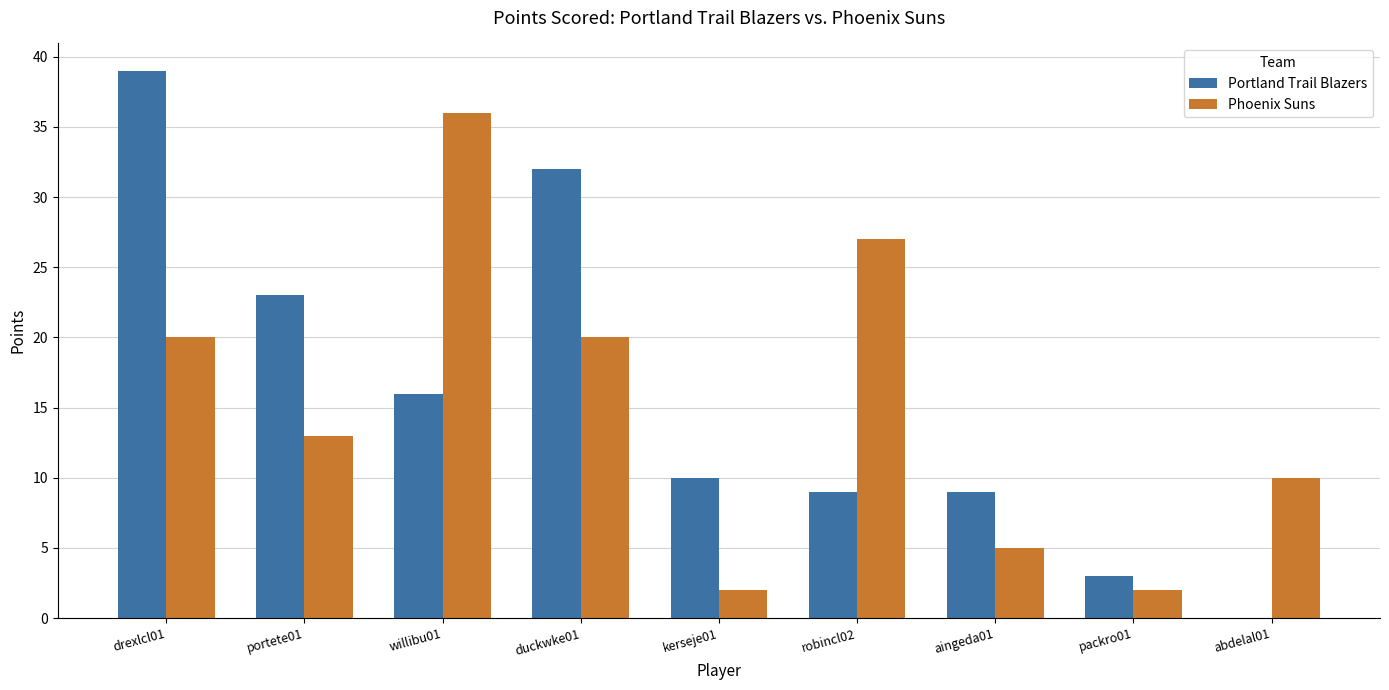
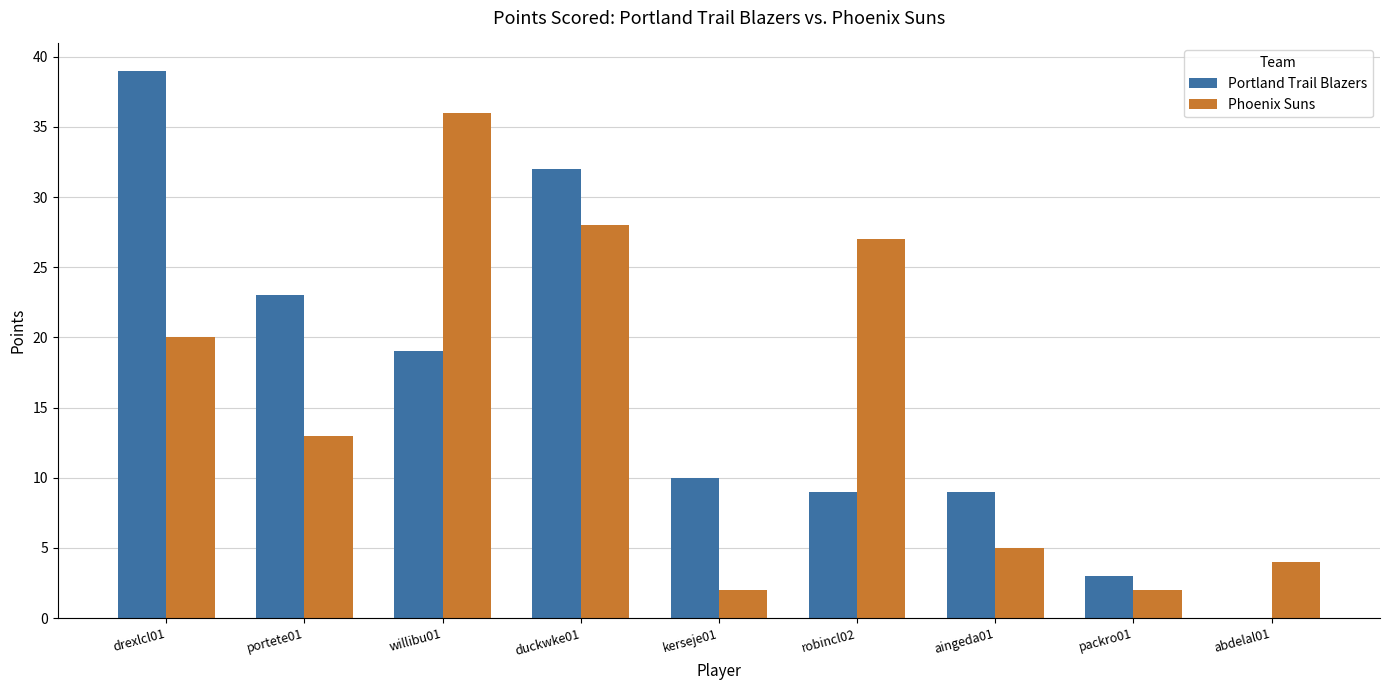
Portland Trail Blazers, willibu01: 16 -> 19
Phoenix Suns, duckwke01: 20 -> 28
Phoenix Suns, abdelal01: 10 -> 4
